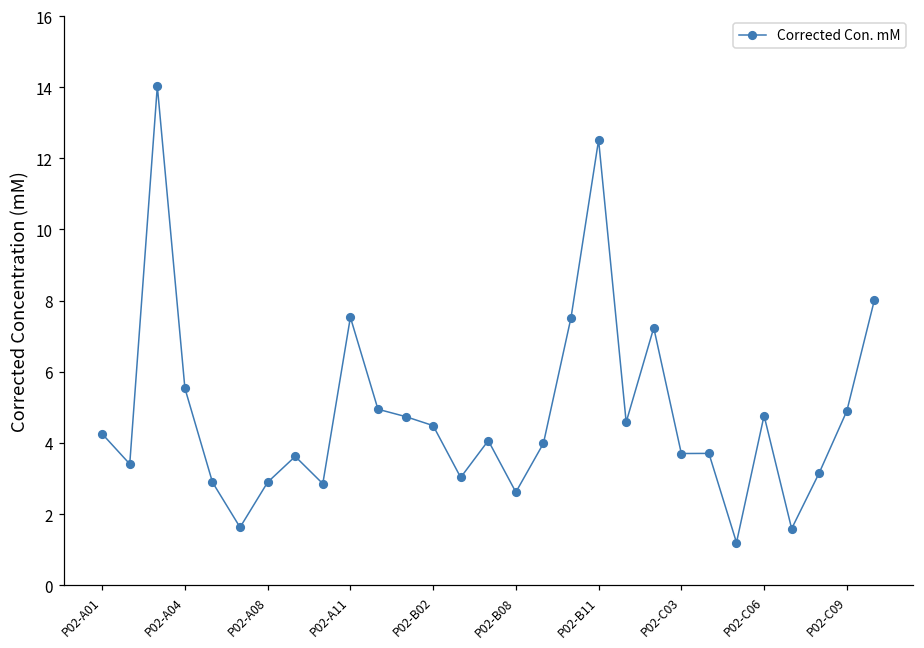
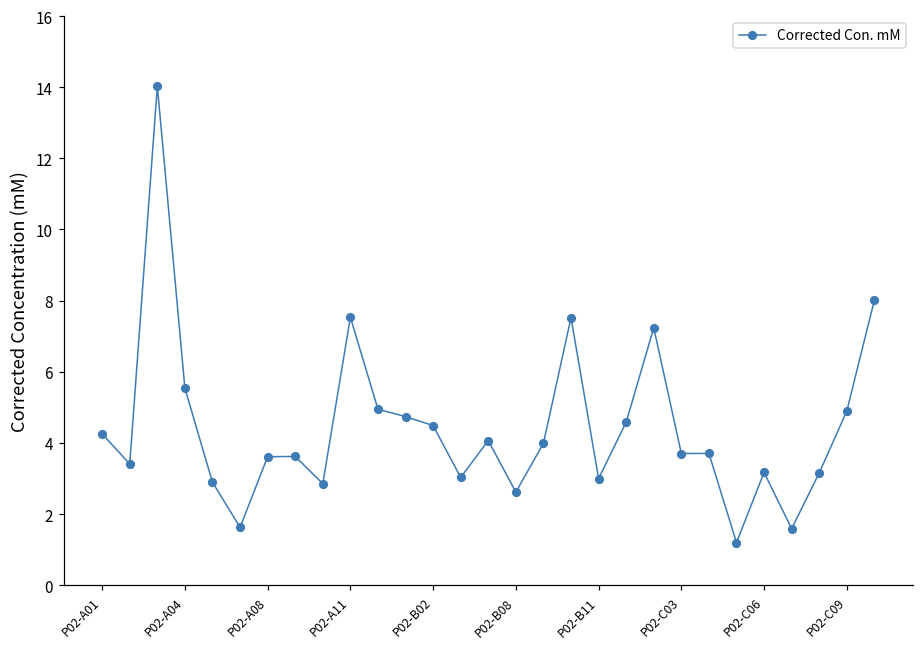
P02-A08: 2.9 -> 3.6
P02-B11: 12.5 -> 3.0
P02-C06: 4.8 -> 3.2
